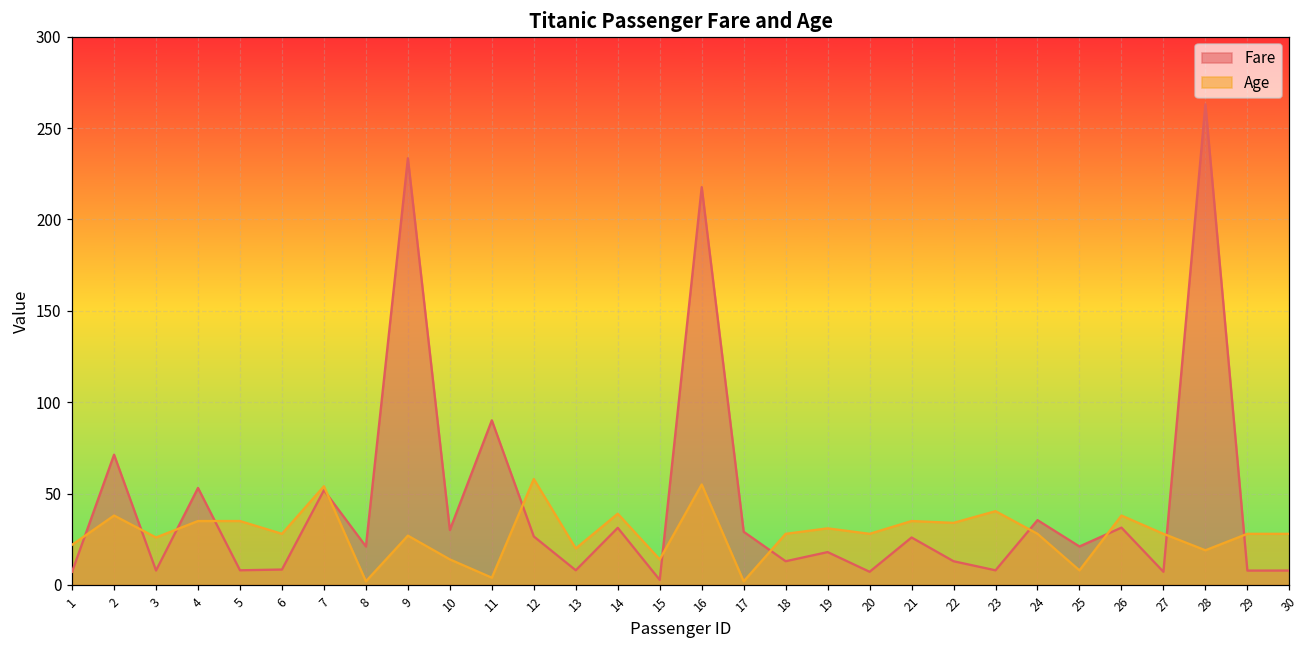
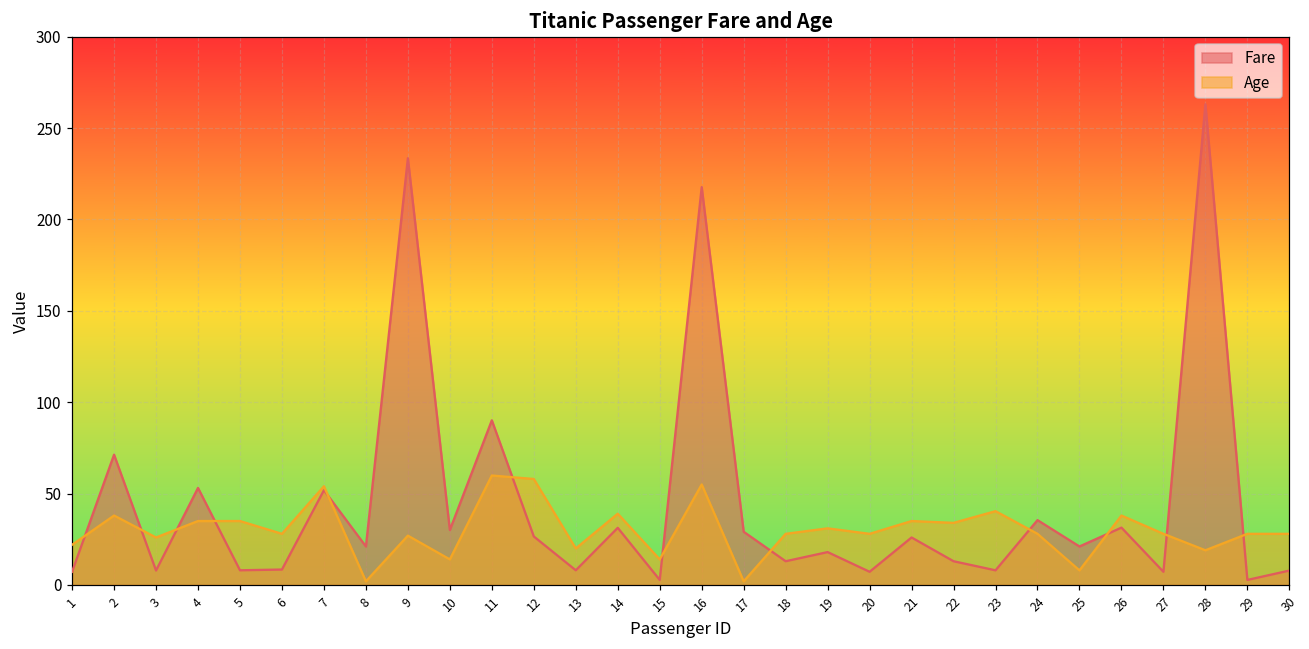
Age, 11: 4 -> 60
Fare, 29: 8 -> 3
